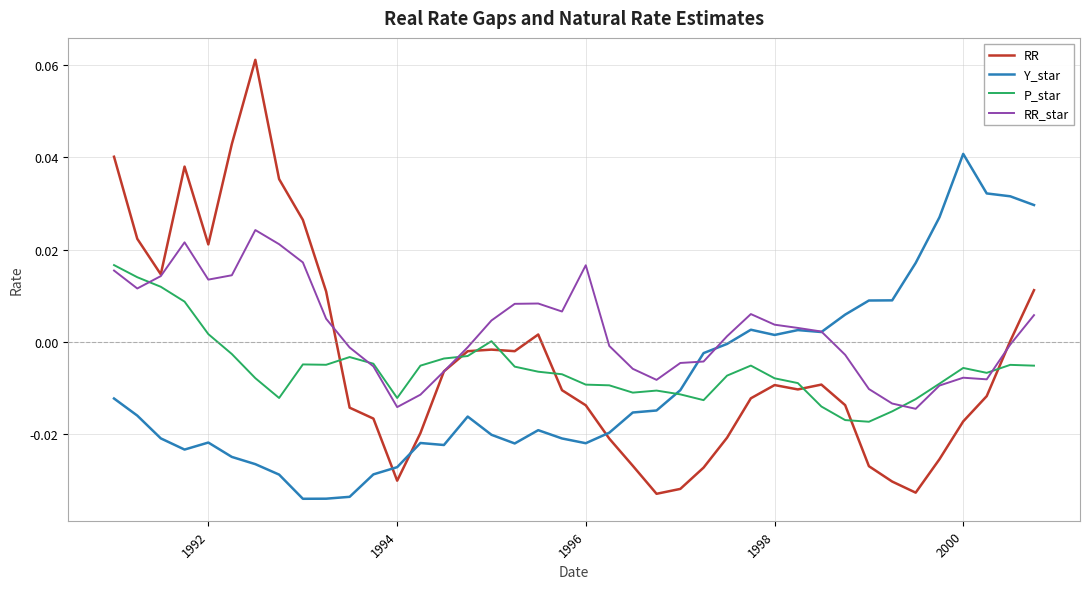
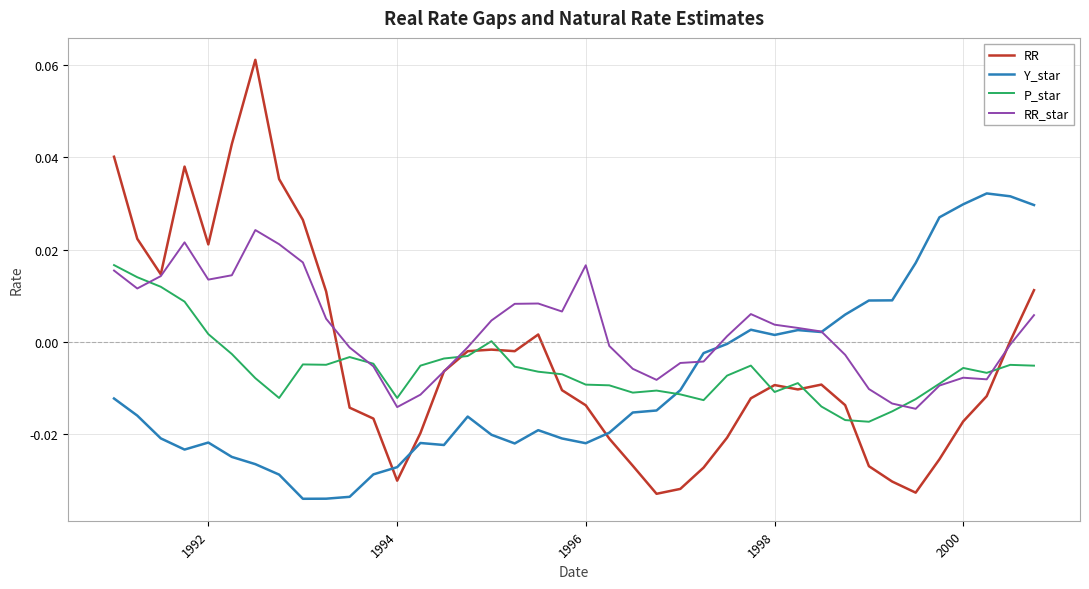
P_star, 1998: -0.008 -> -0.011
Y_star, 2000: 0.041 -> 0.030
